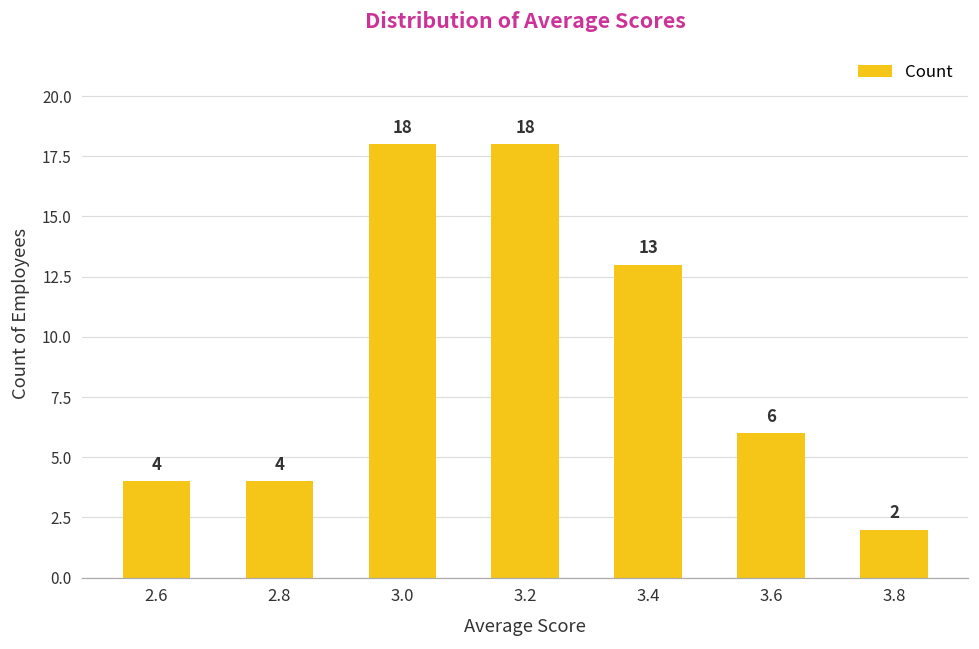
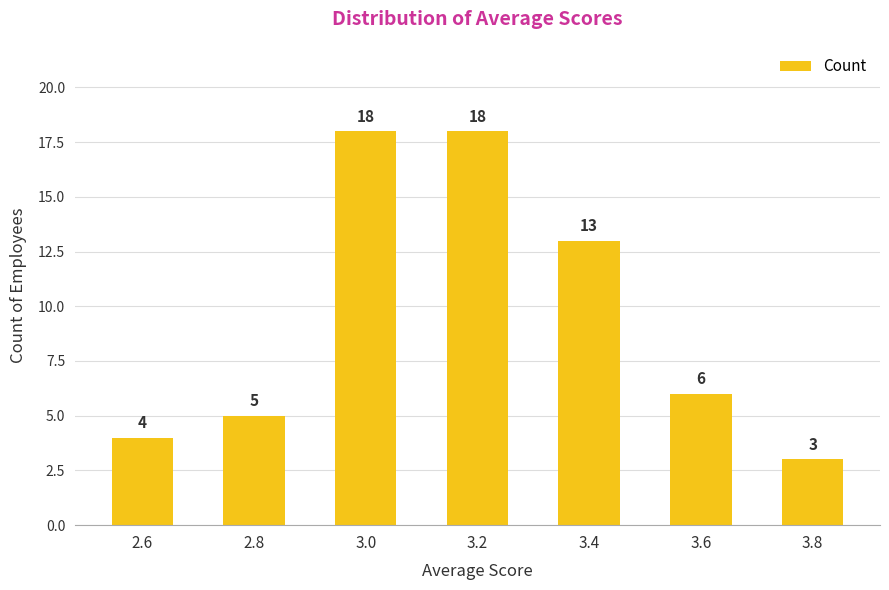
2.8: 4 -> 5
3.8: 2 -> 3
